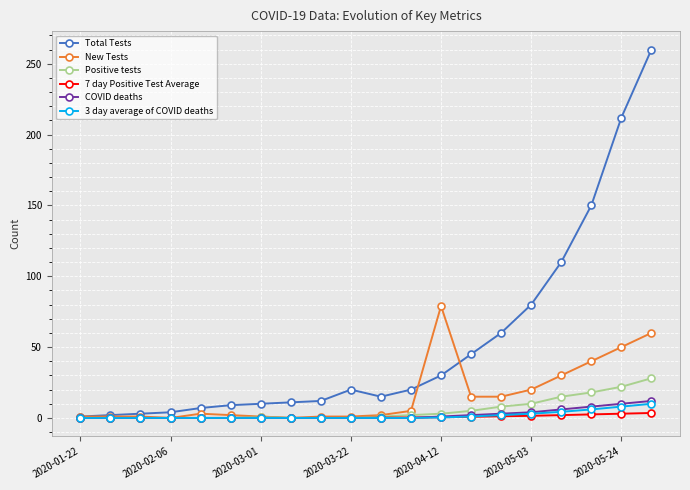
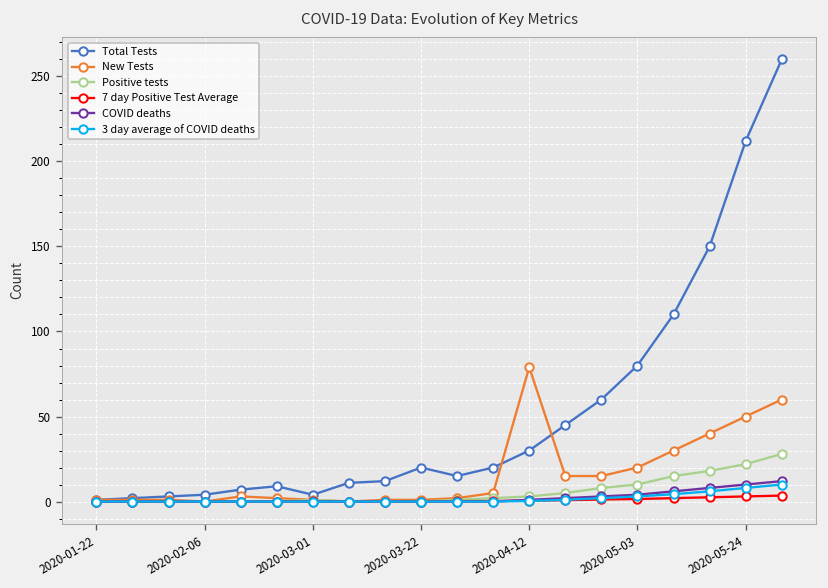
Total Tests, 2020-03-01: 10 -> 4
